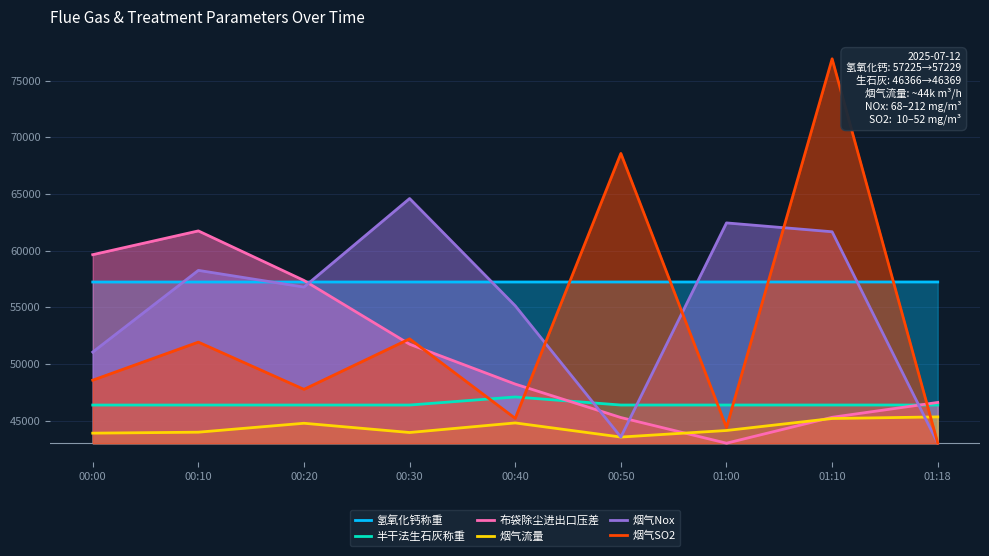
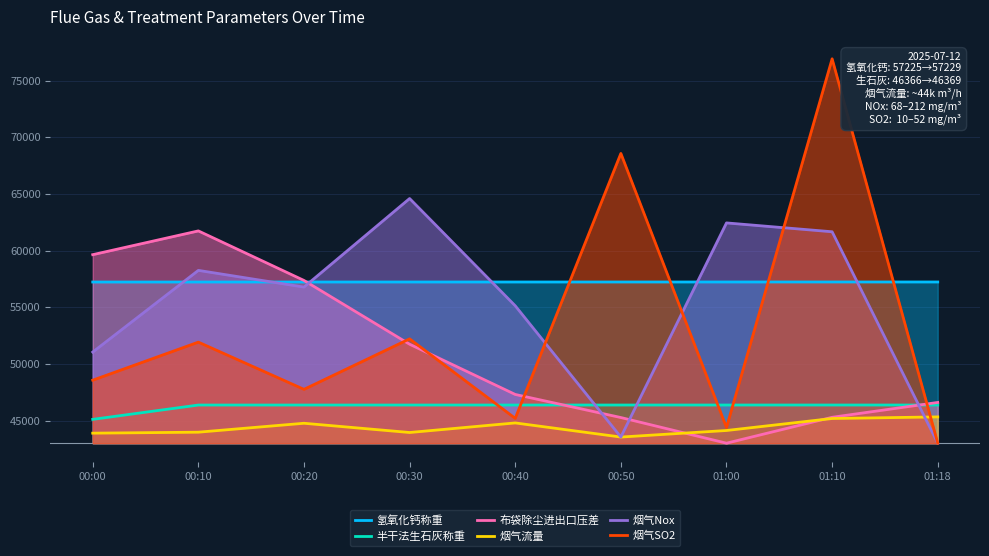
半干法生石灰称重, 00:00: 46400 -> 45100
半干法生石灰称重, 00:40: 47100 -> 46400
布袋除尘进出口压差, 00:40: 48200 -> 47300
